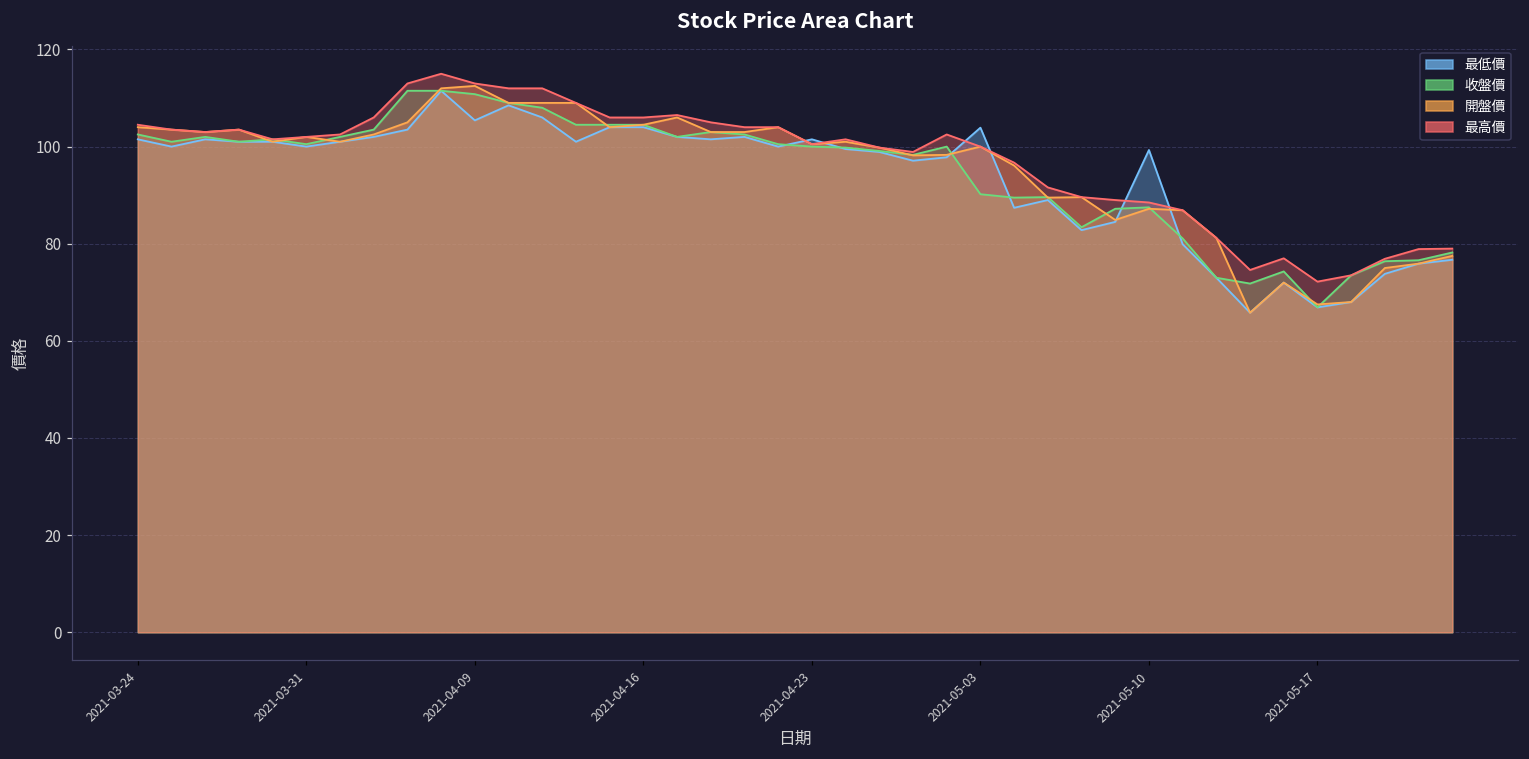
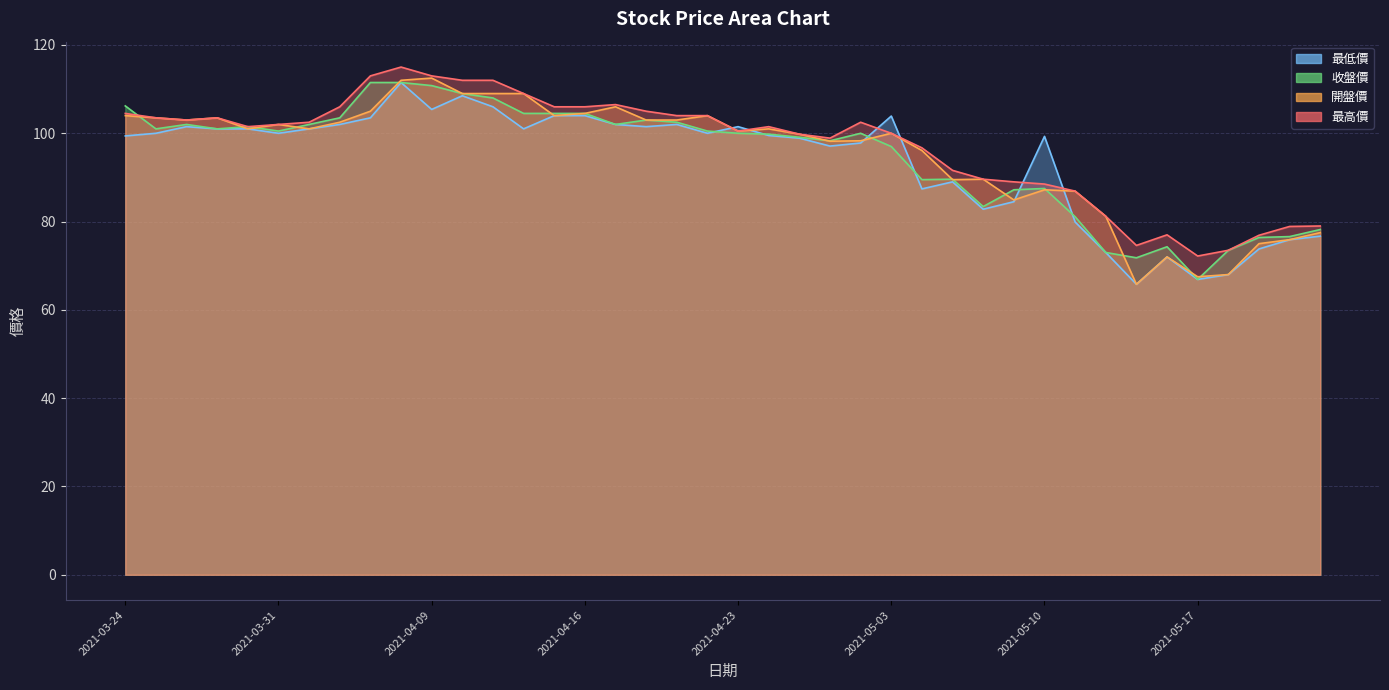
最低價, 2021-03-24: 102 -> 99
收盤價, 2021-03-24: 103 -> 106
收盤價, 2021-05-03: 90 -> 97
